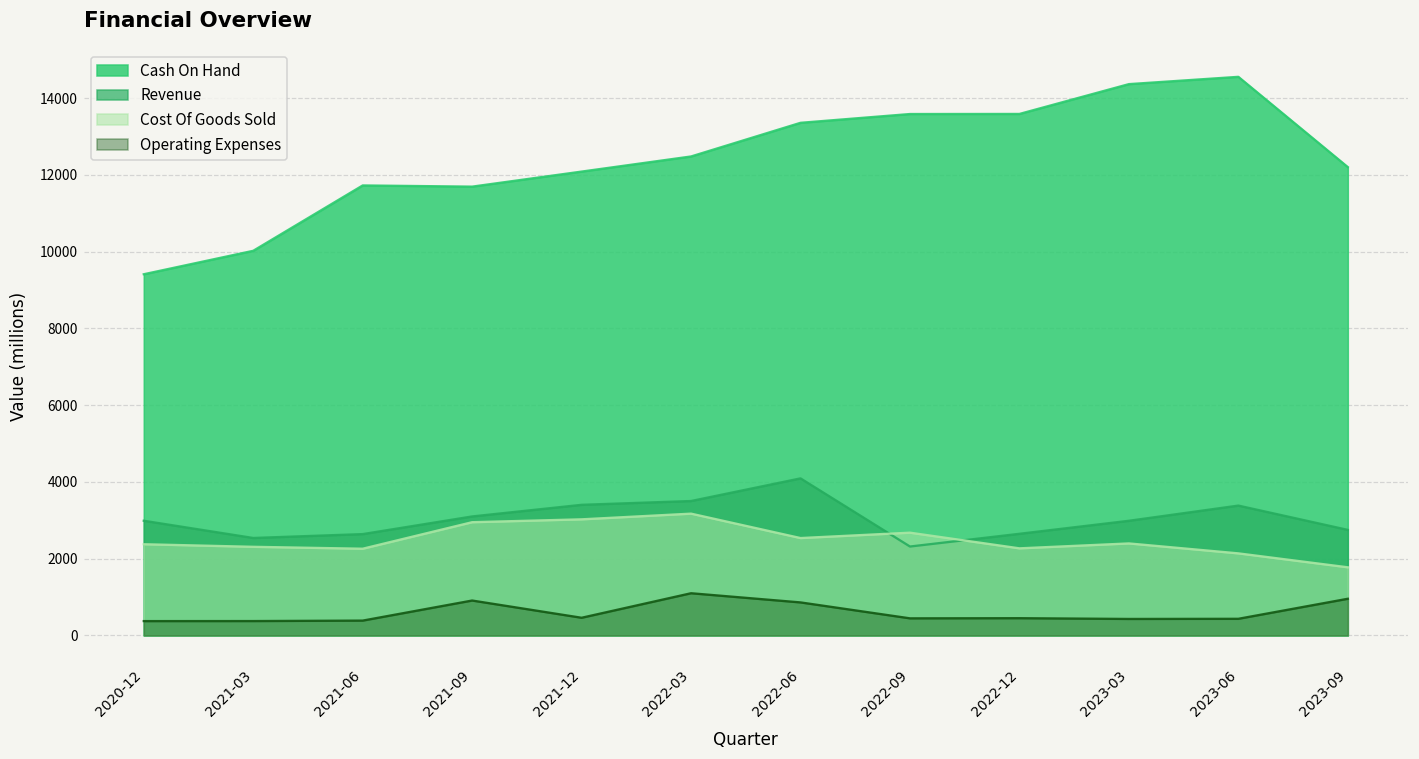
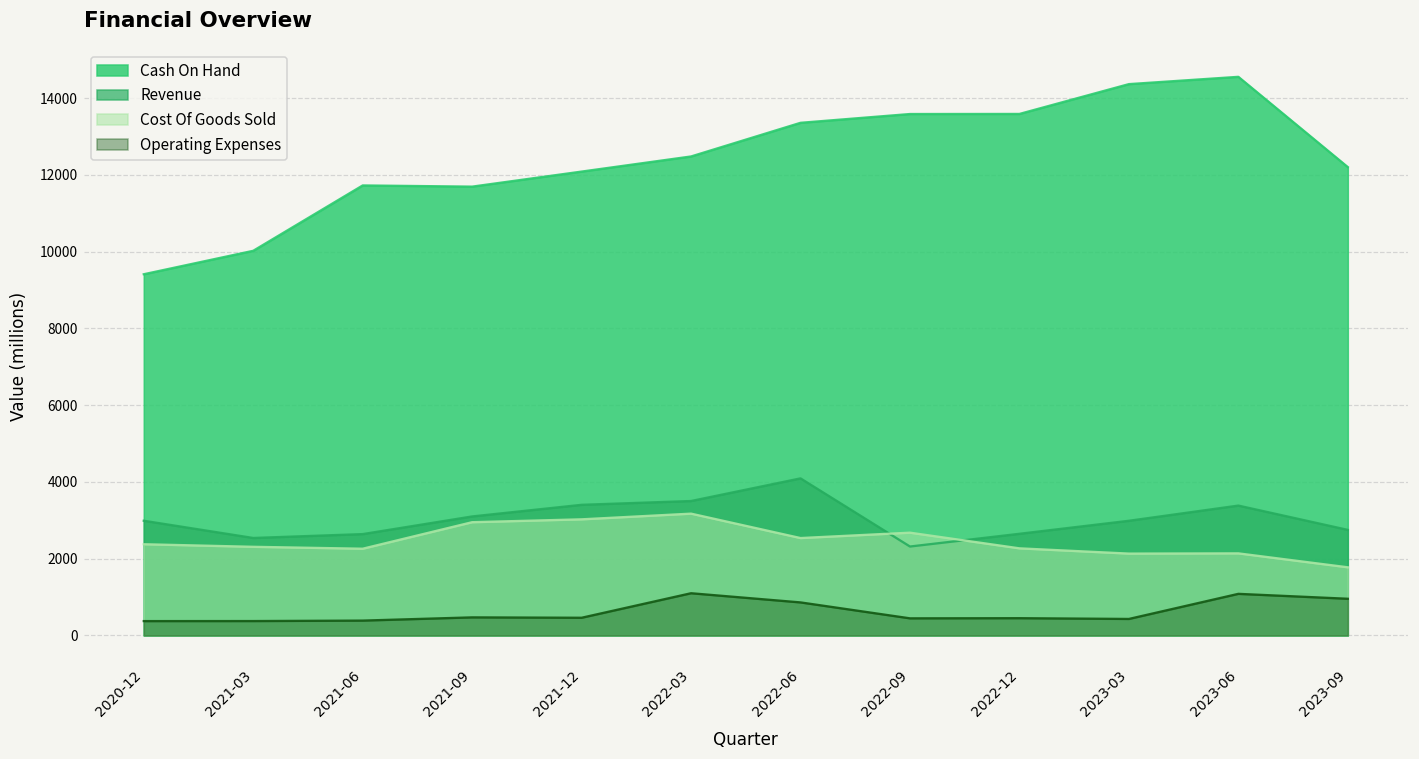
Operating Expenses, 2021-09: 900 -> 500
Cost Of Goods Sold, 2023-03: 2400 -> 2100
Operating Expenses, 2023-06: 400 -> 1100
